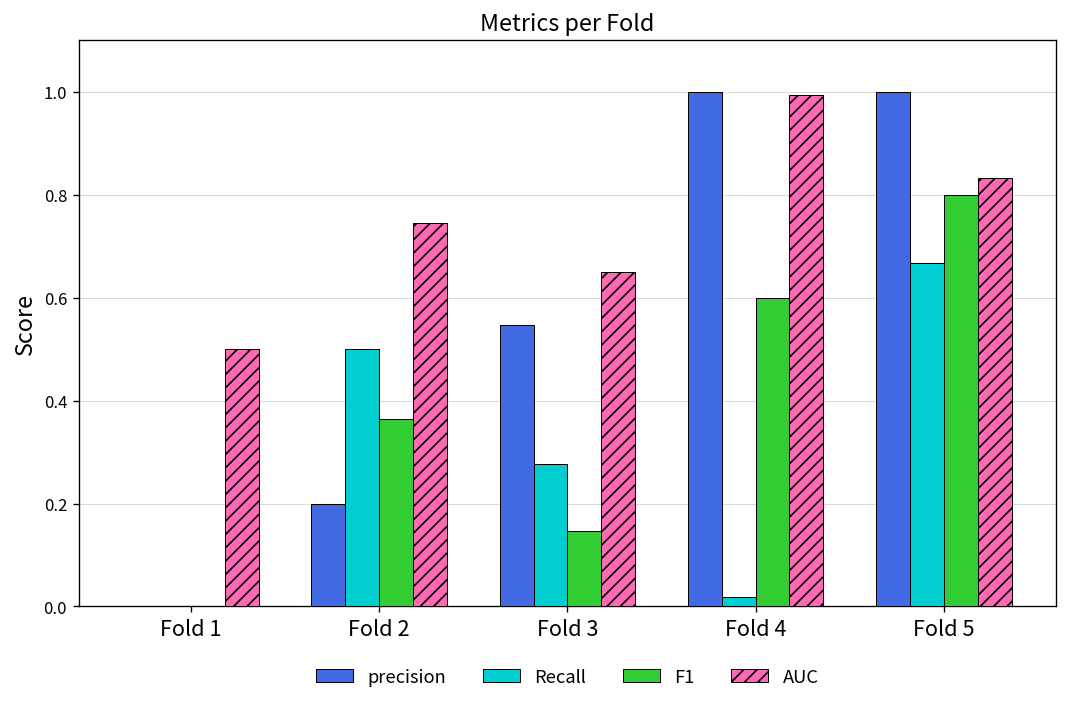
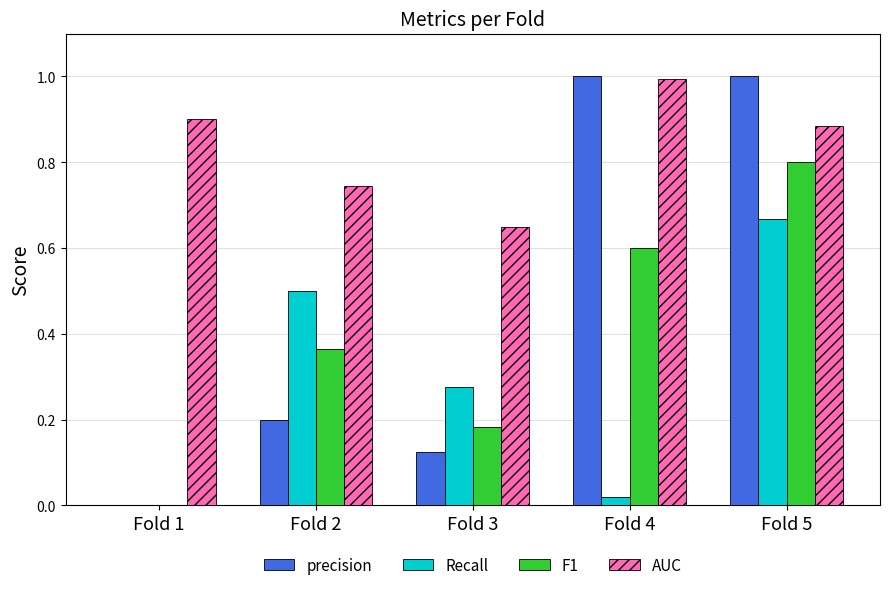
AUC, Fold 1: 0.5 -> 0.9
precision, Fold 3: 0.55 -> 0.13
F1, Fold 3: 0.15 -> 0.18
AUC, Fold 5: 0.83 -> 0.88
